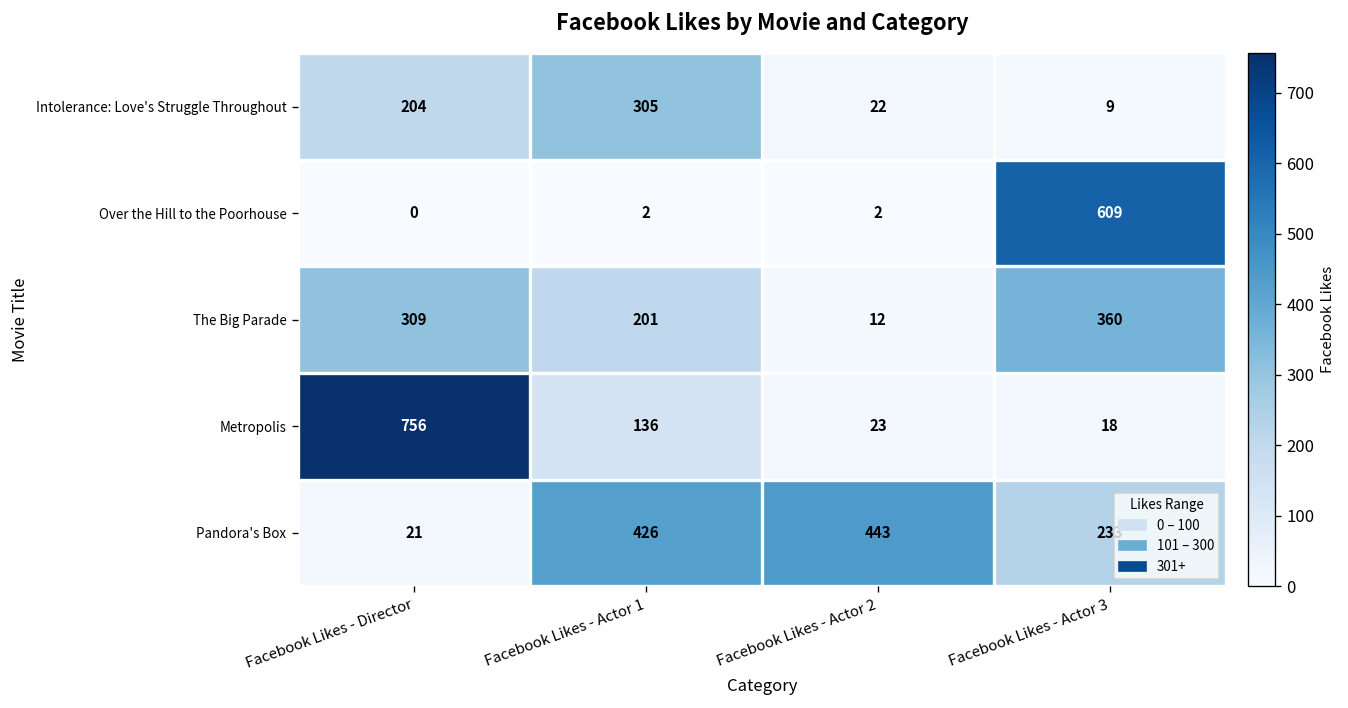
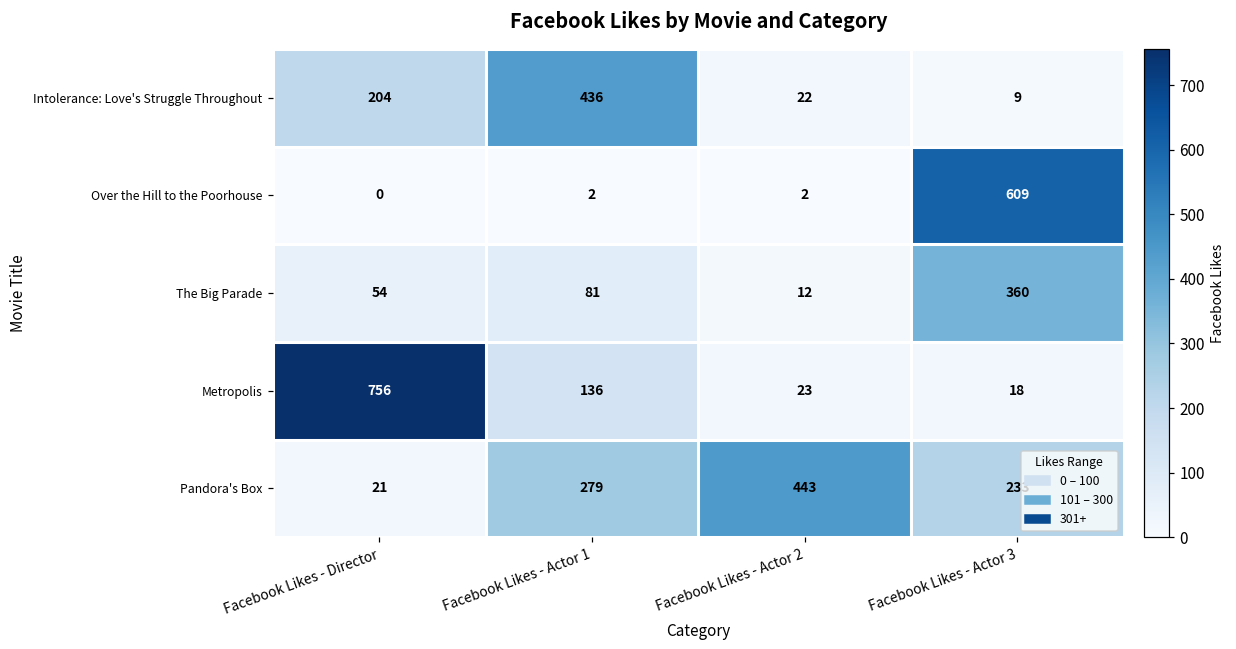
Intolerance: Love's Struggle Throughout, Facebook Likes - Actor 1: 305 -> 436
The Big Parade, Facebook Likes - Director: 309 -> 54
The Big Parade, Facebook Likes - Actor 1: 201 -> 81
Pandora's Box, Facebook Likes - Actor 1: 426 -> 279
